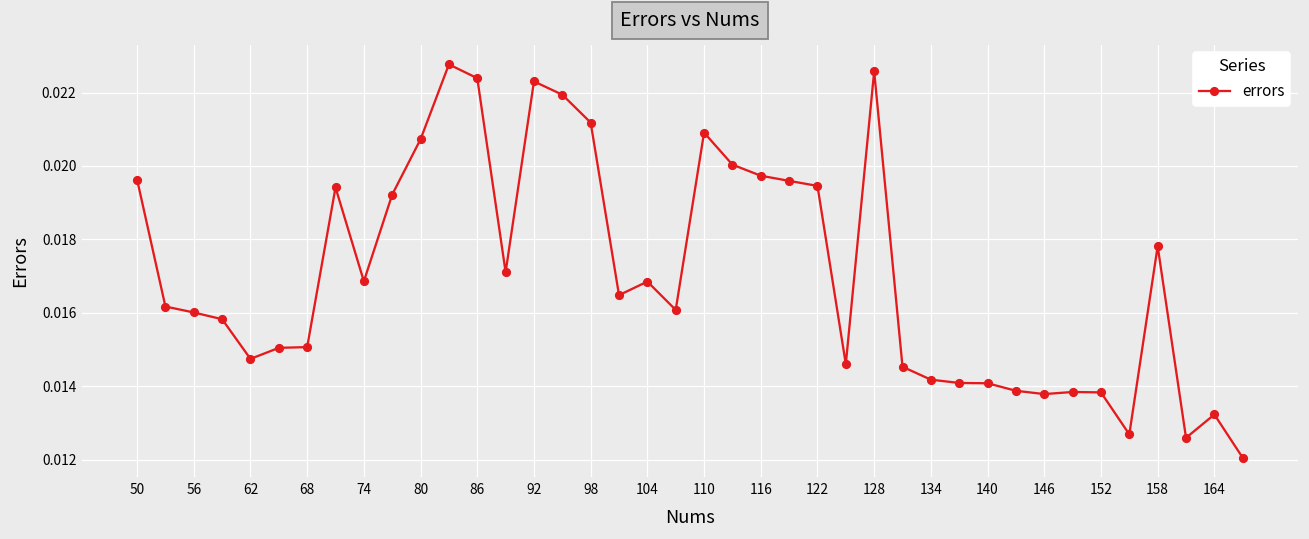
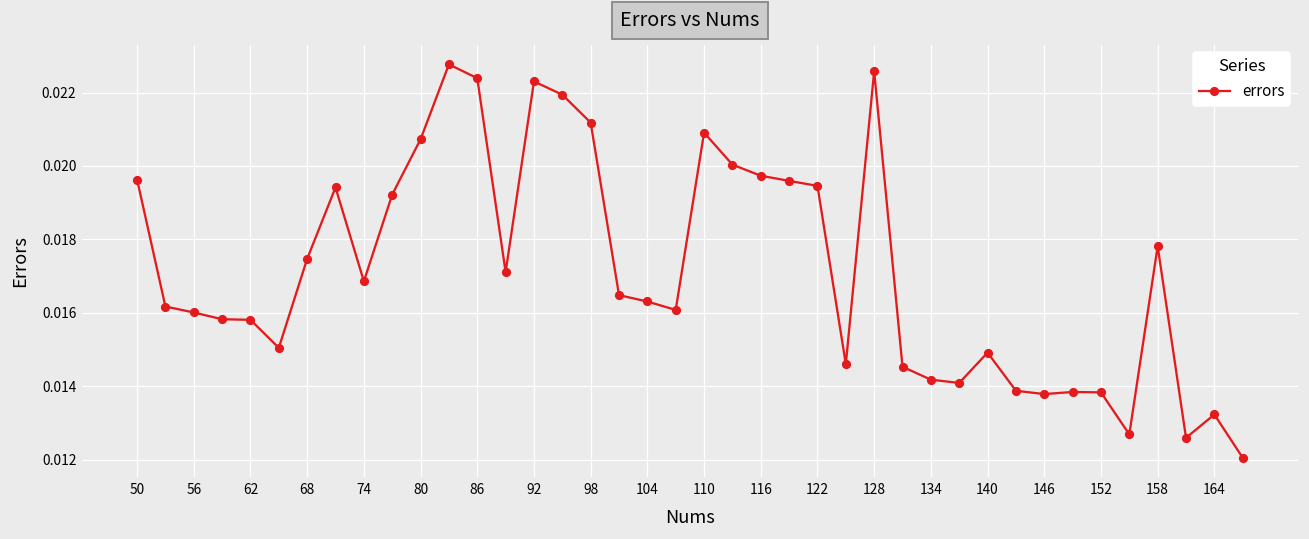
62: 0.0147 -> 0.0158
68: 0.0151 -> 0.0175
104: 0.0169 -> 0.0163
140: 0.0141 -> 0.0149
